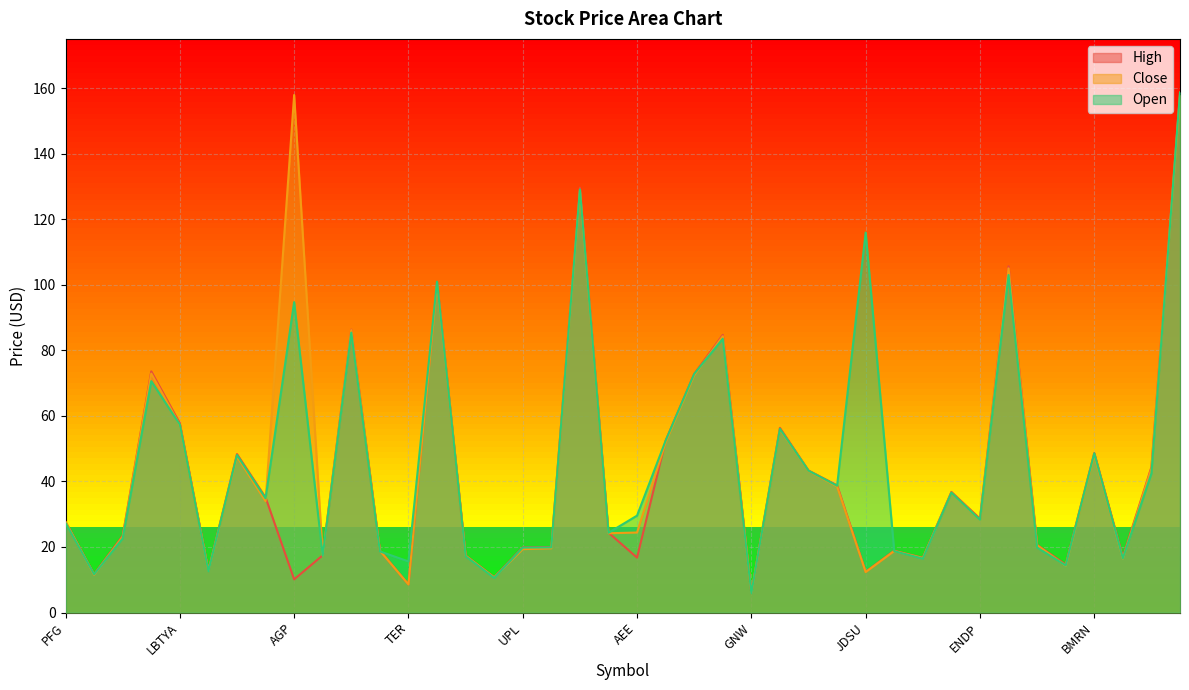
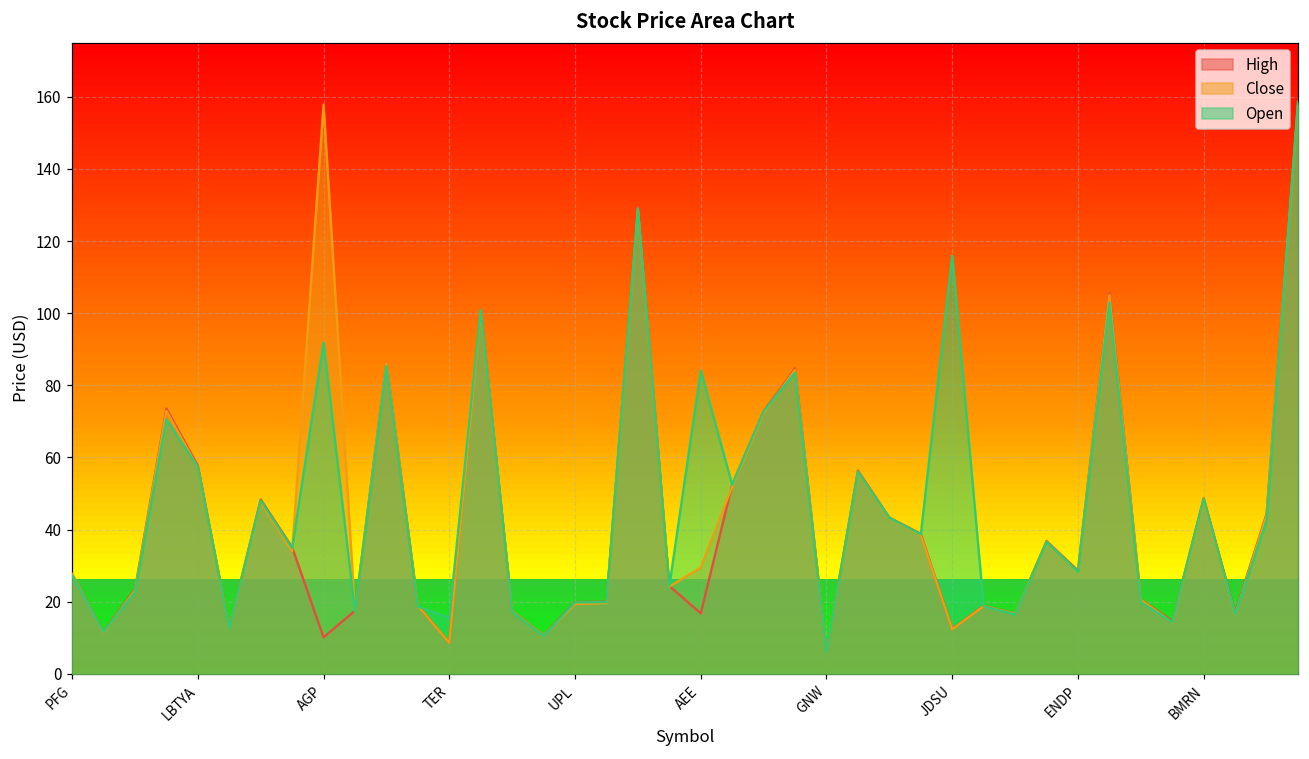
Open, AGP: 95 -> 92
Close, AEE: 24 -> 29
Open, AEE: 30 -> 84
